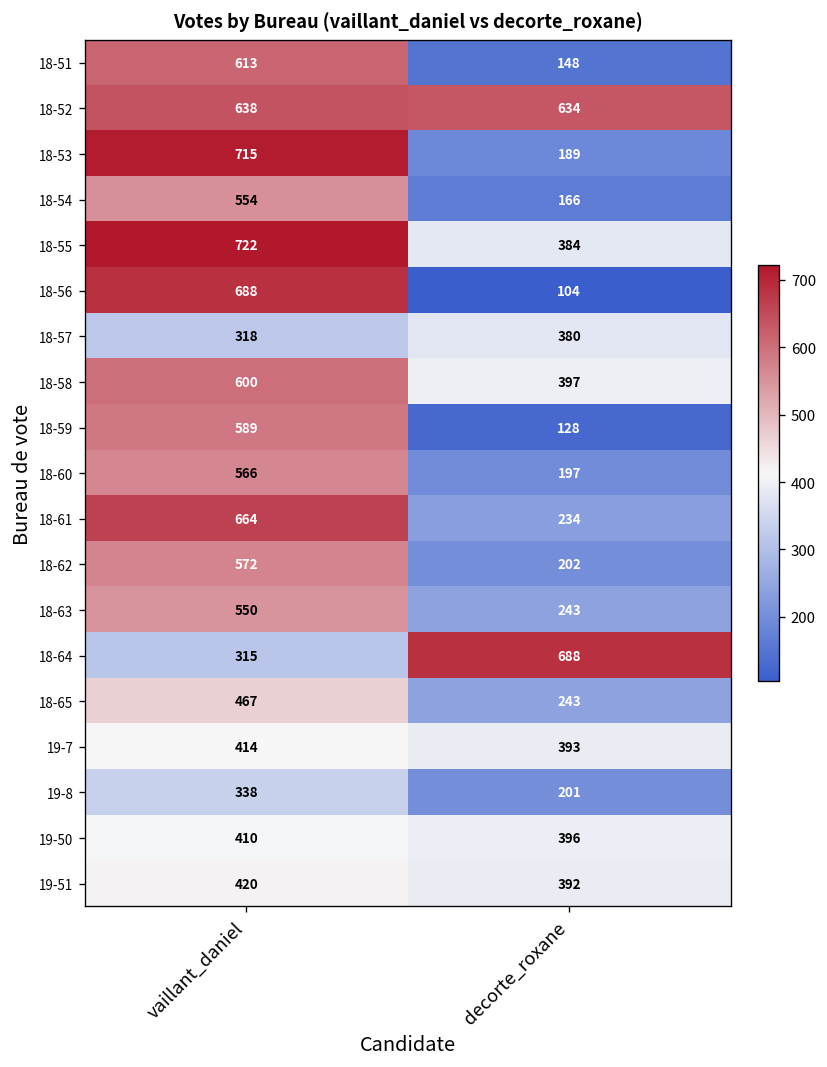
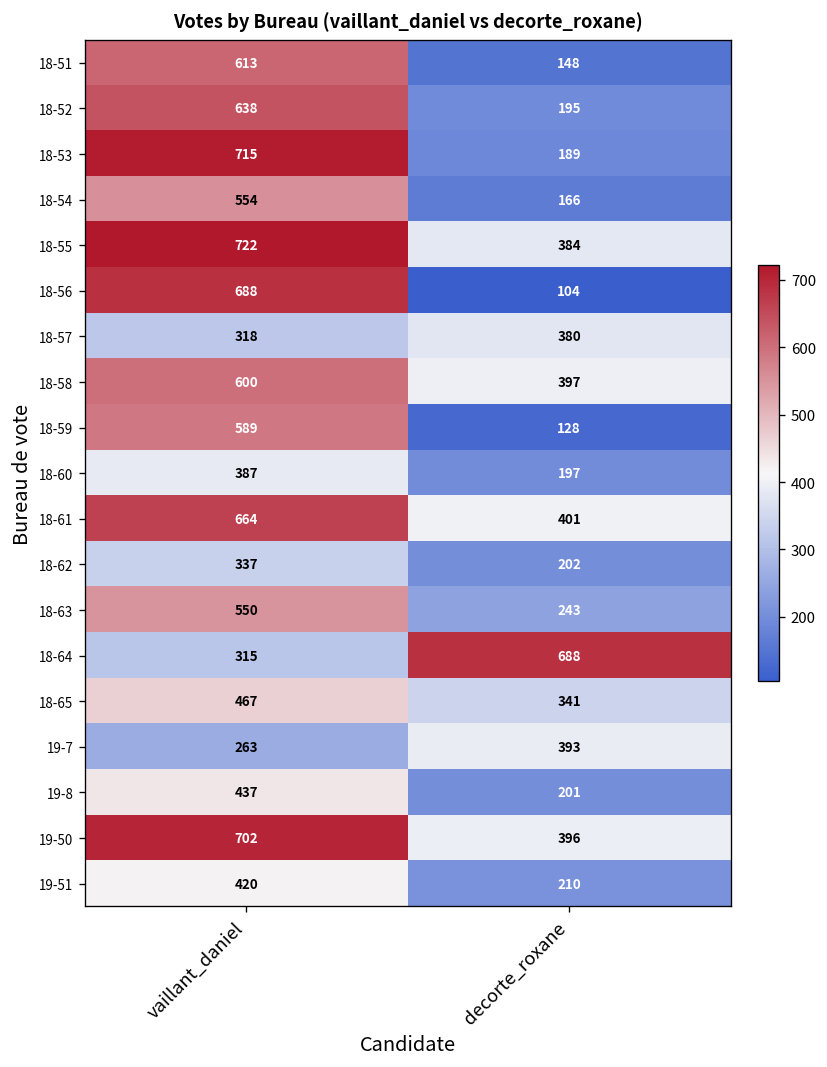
18-52, decorte_roxane: 634 -> 195
18-60, vaillant_daniel: 566 -> 387
18-61, decorte_roxane: 234 -> 401
18-62, vaillant_daniel: 572 -> 337
18-65, decorte_roxane: 243 -> 341
19-7, vaillant_daniel: 414 -> 263
19-8, vaillant_daniel: 338 -> 437
19-50, vaillant_daniel: 410 -> 702
19-51, decorte_roxane: 392 -> 210
